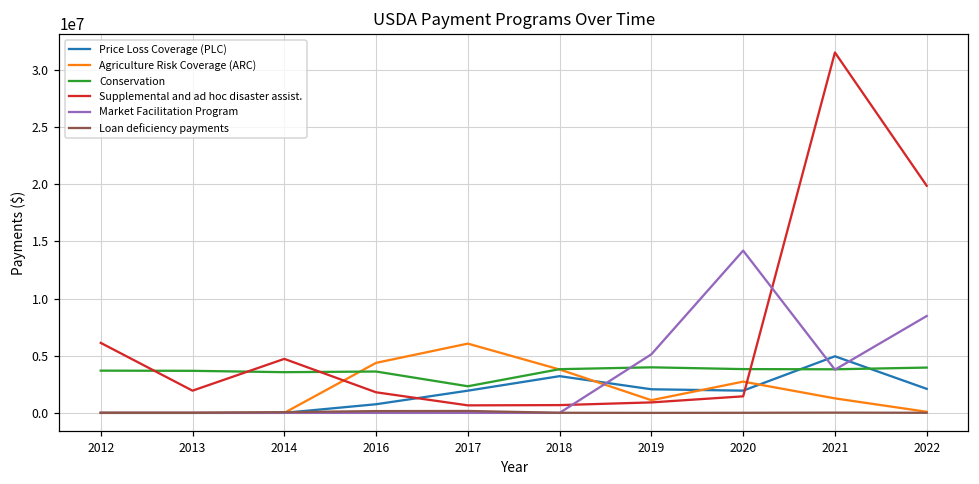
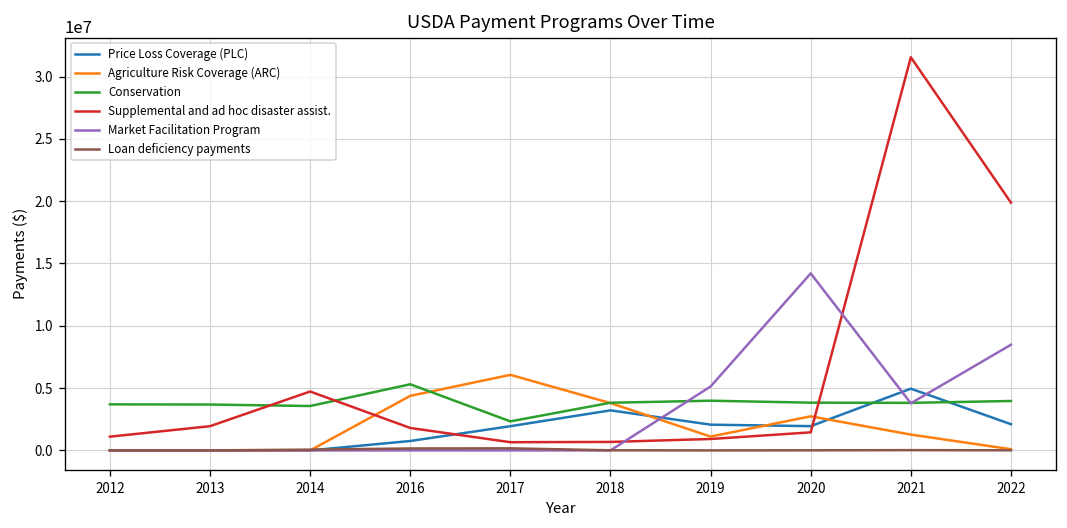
Supplemental and ad hoc disaster assist., 2012: 6100000 -> 1100000
Conservation, 2016: 3600000 -> 5300000
